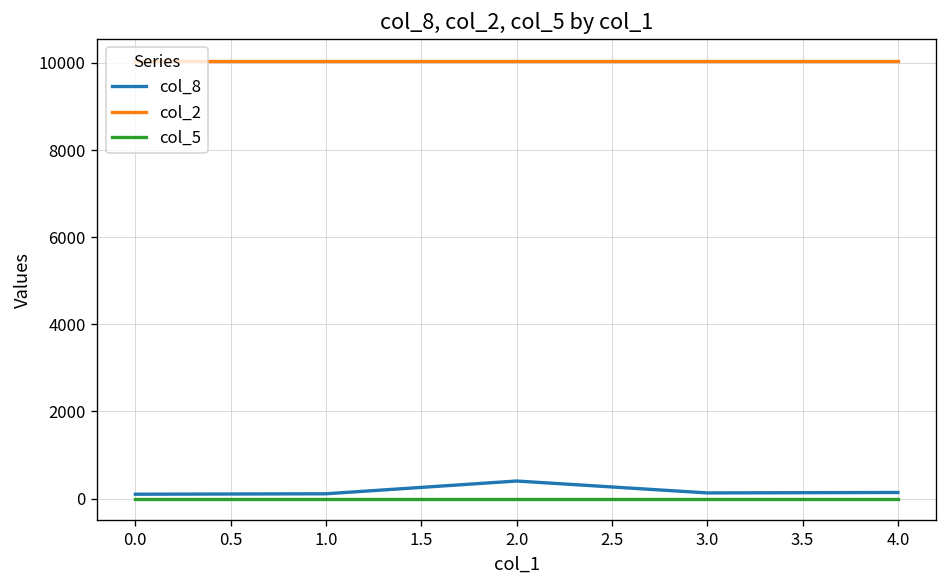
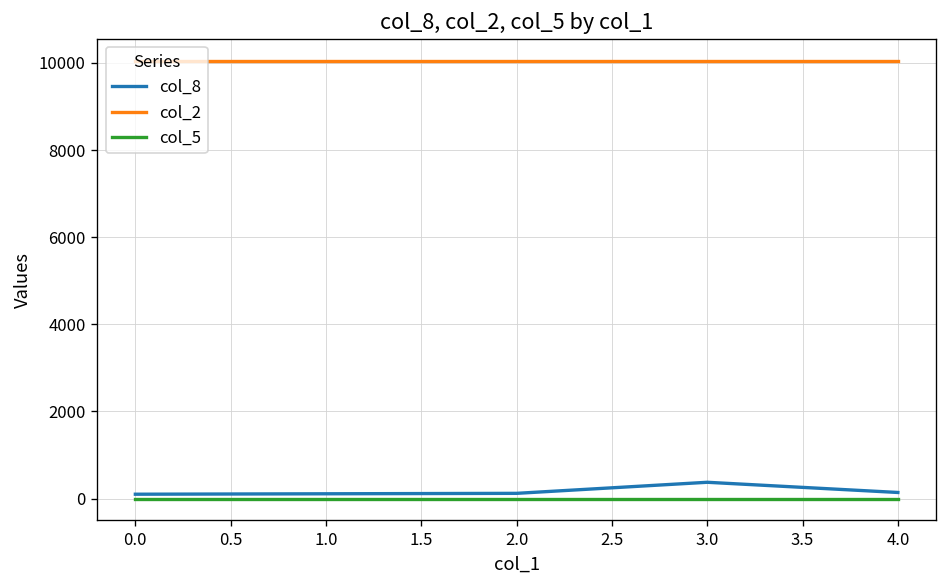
col_8, 2.0: 400 -> 100
col_8, 3.0: 100 -> 400
